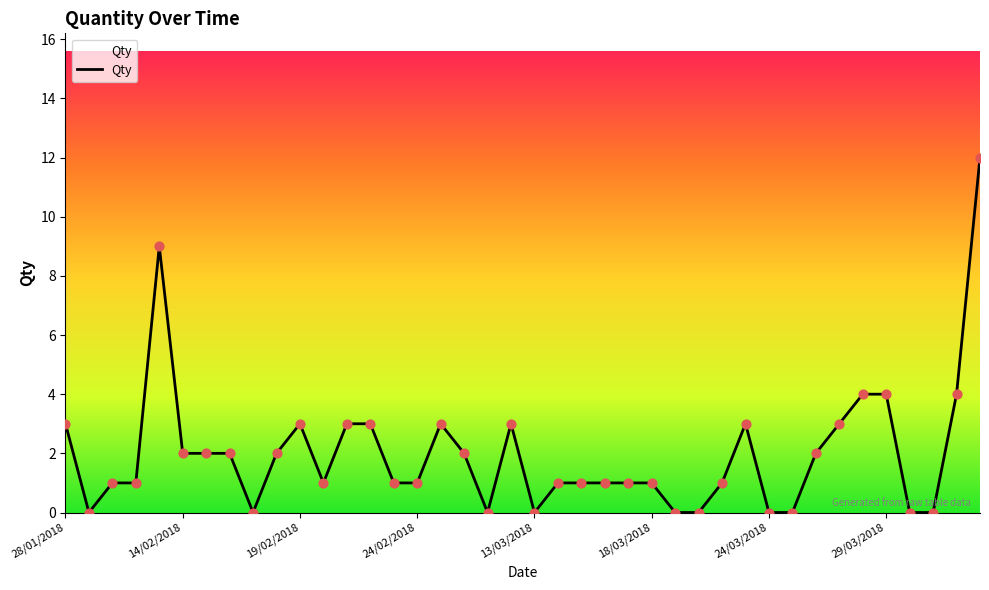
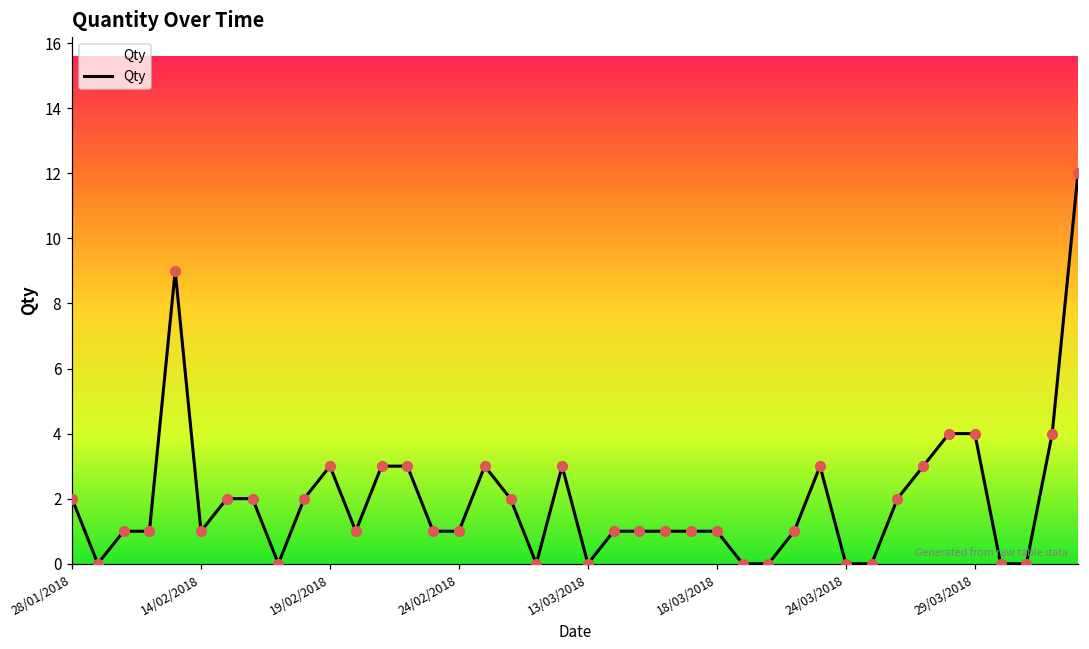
28/01/2018: 3 -> 2
14/02/2018: 2 -> 1
